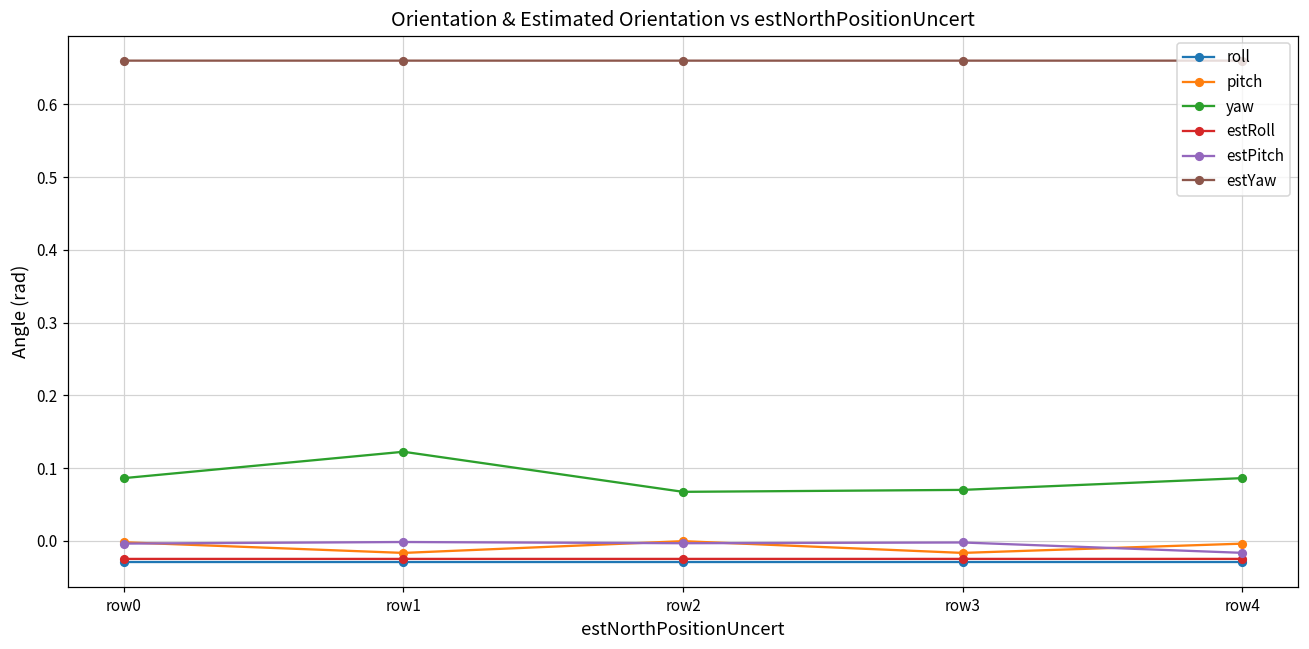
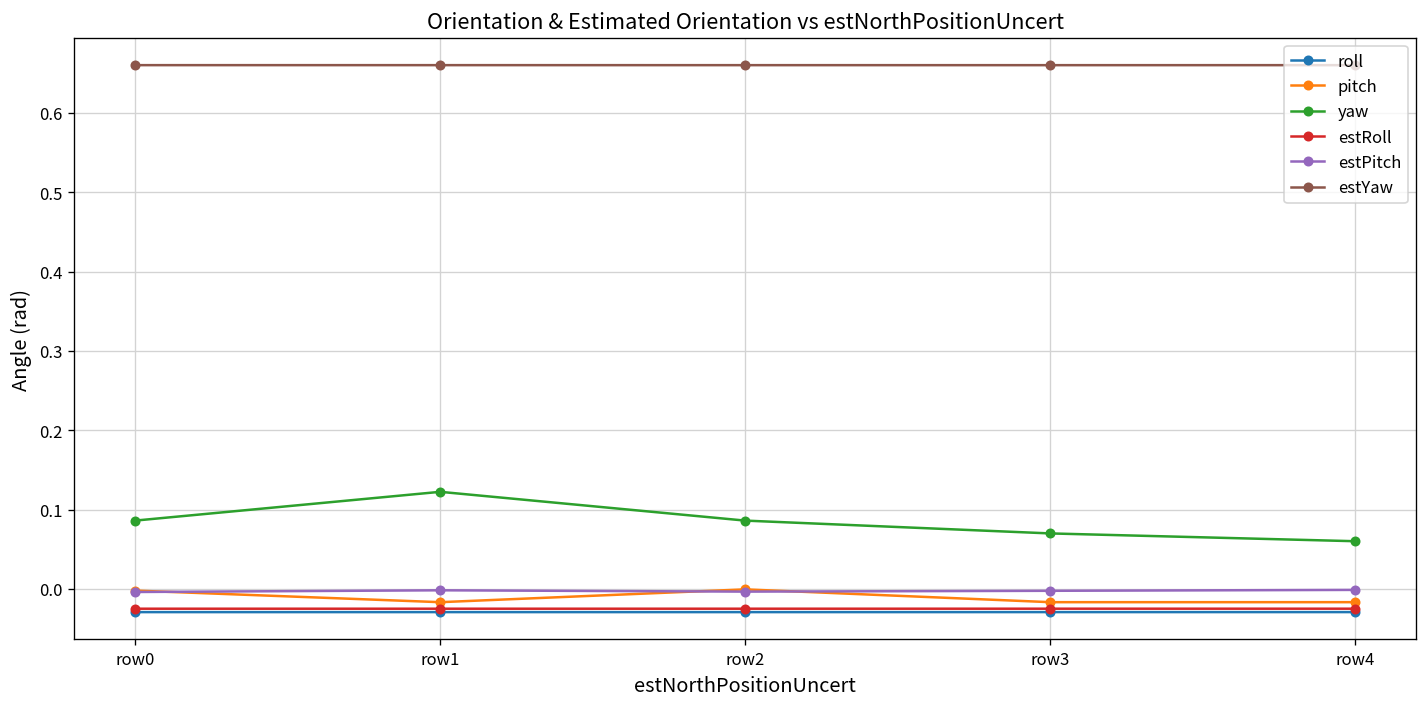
yaw, row2: 0.07 -> 0.09
pitch, row4: 0.00 -> -0.02
yaw, row4: 0.09 -> 0.06
estPitch, row4: -0.02 -> 0.00
